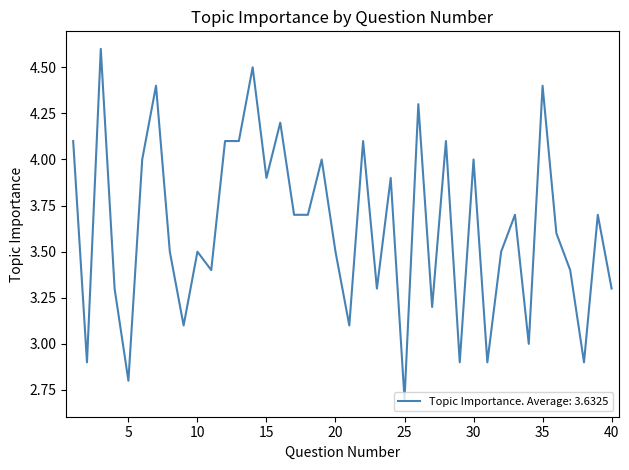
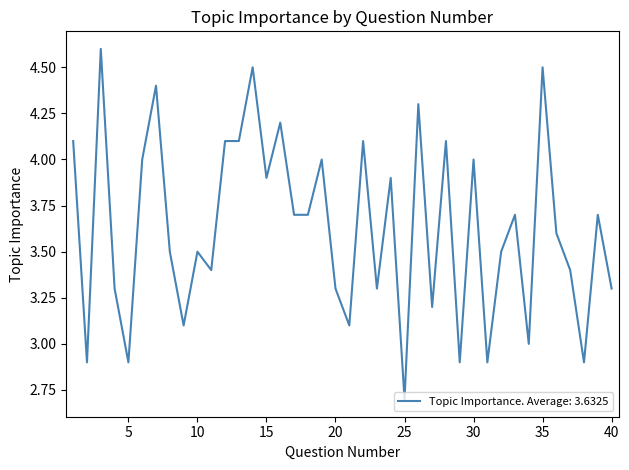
5: 2.8 -> 2.9
20: 3.5 -> 3.3
35: 4.4 -> 4.5
